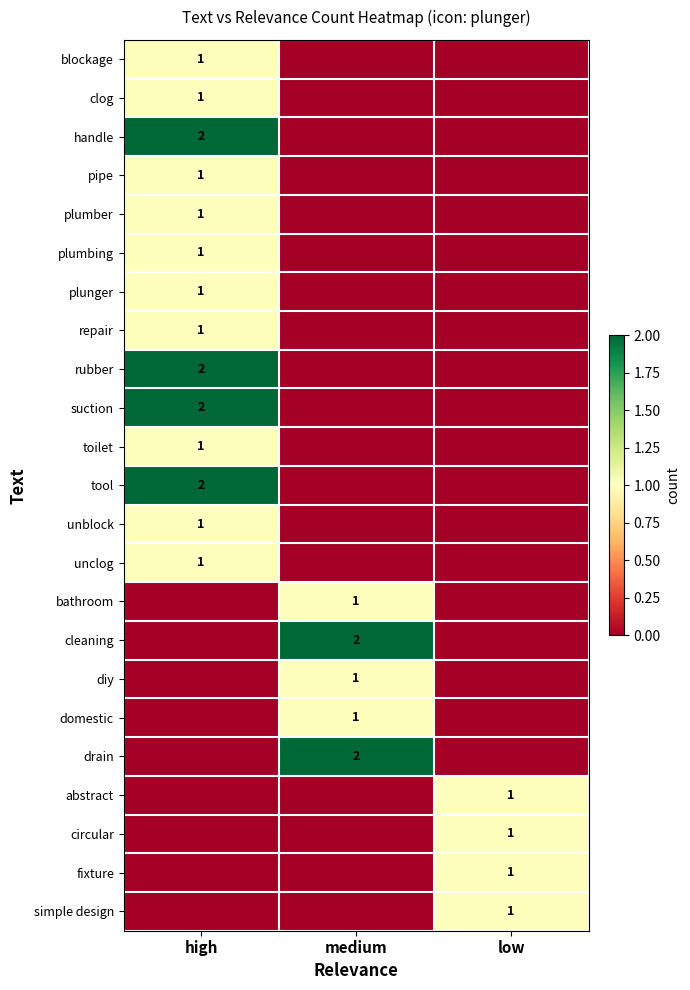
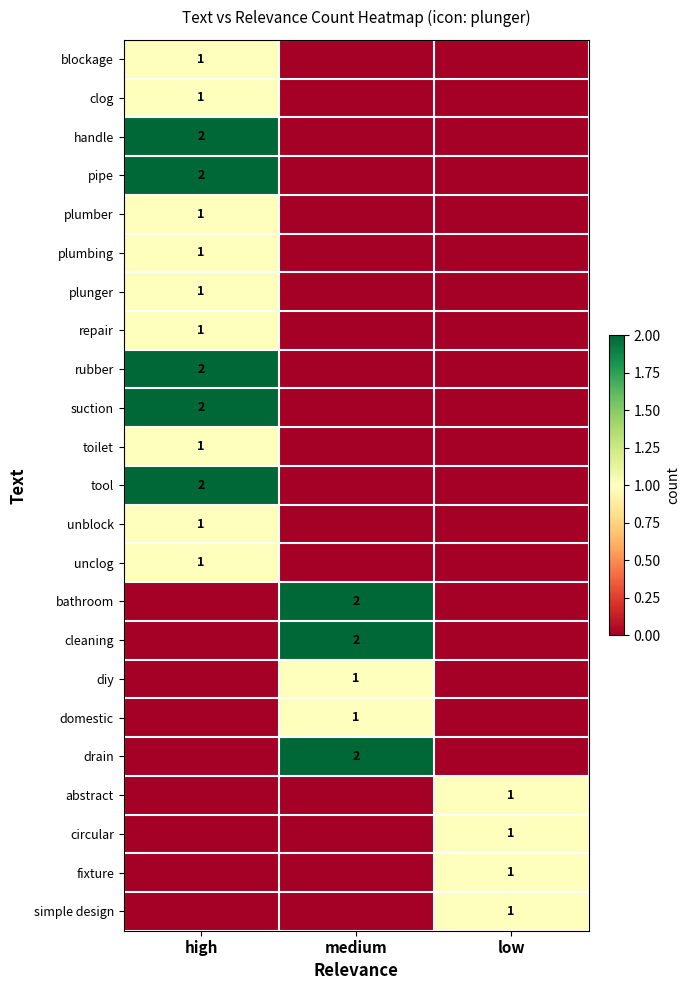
pipe, high: 1 -> 2
bathroom, medium: 1 -> 2
